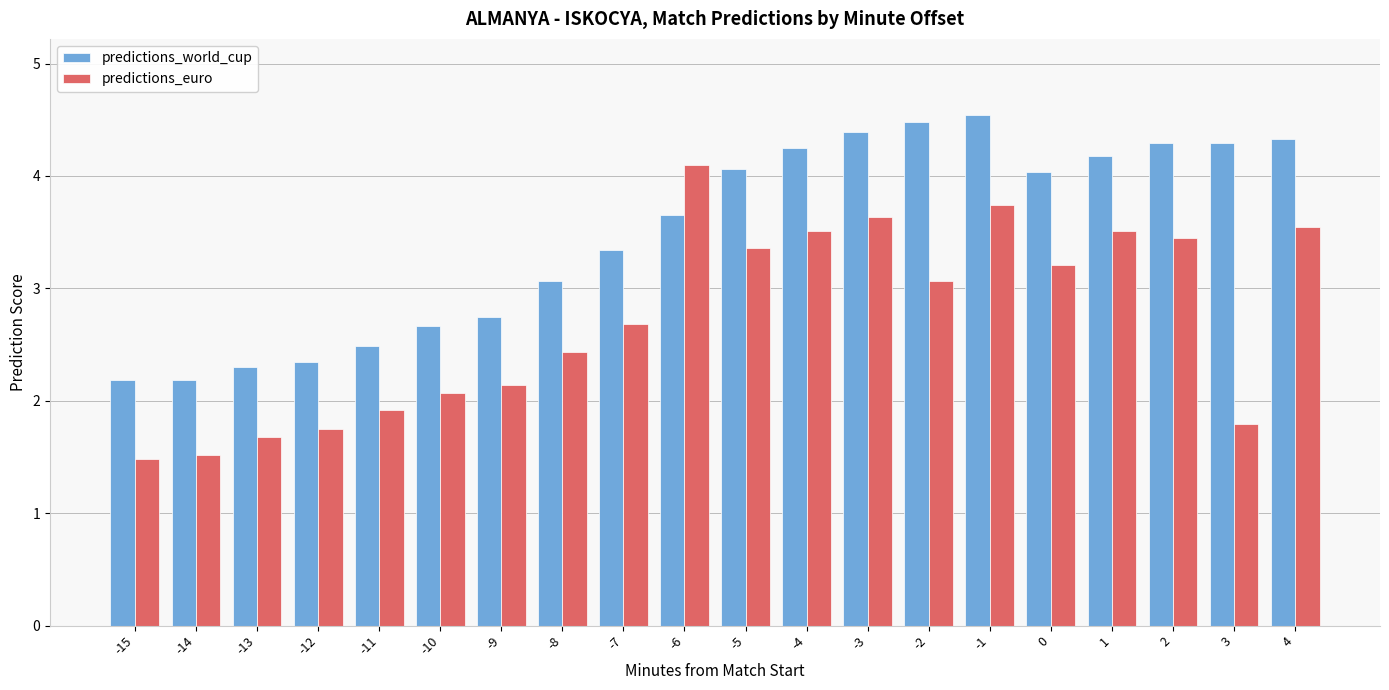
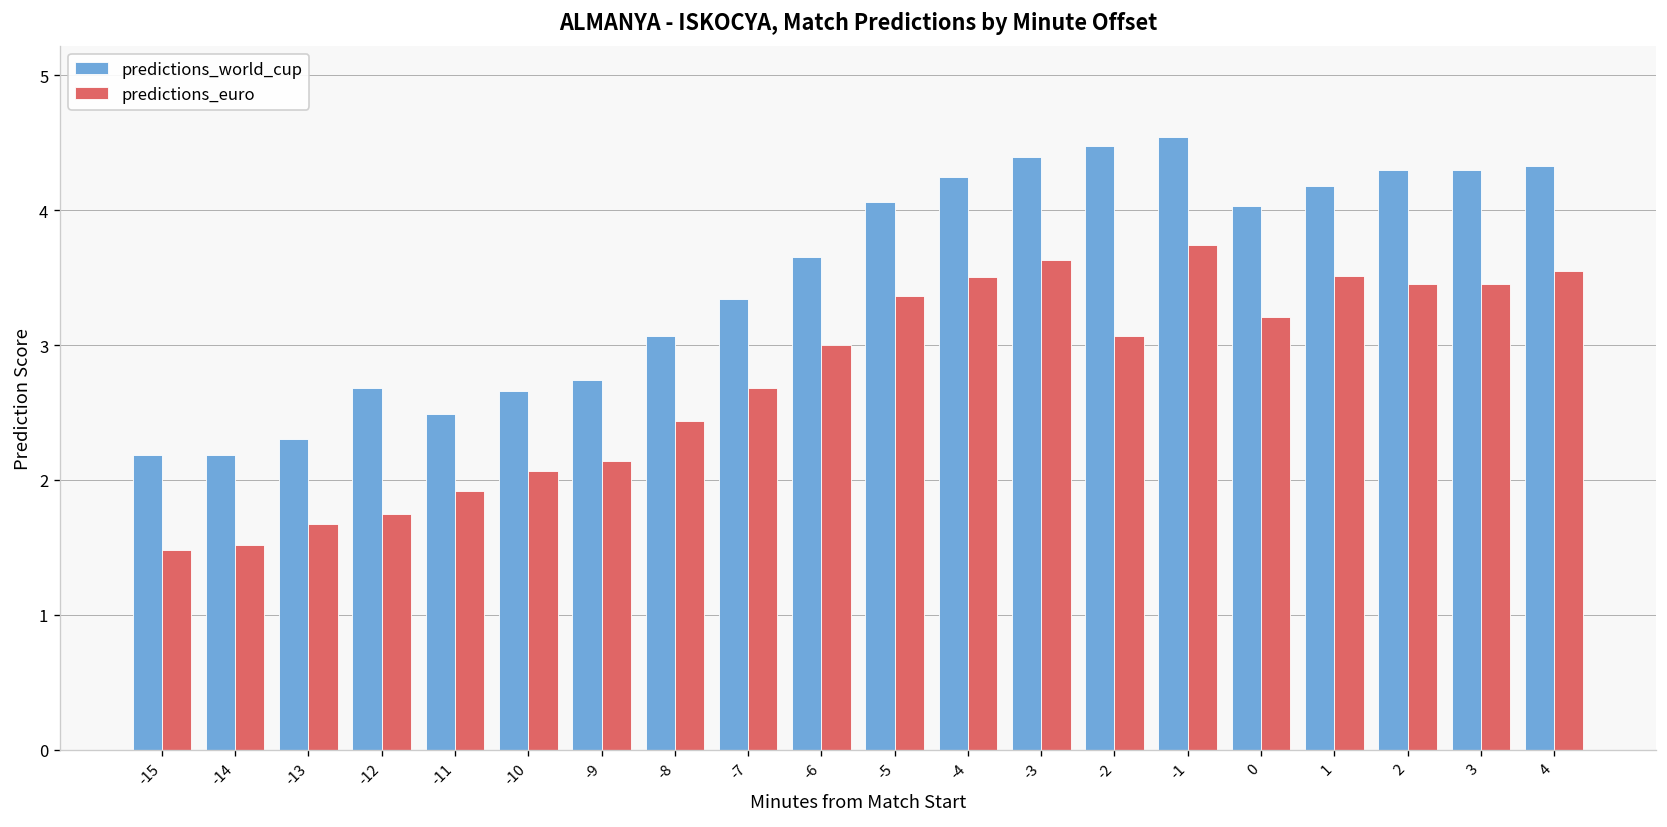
predictions_world_cup, -12: 2.35 -> 2.68
predictions_euro, -6: 4.10 -> 3.00
predictions_euro, 3: 1.79 -> 3.45
